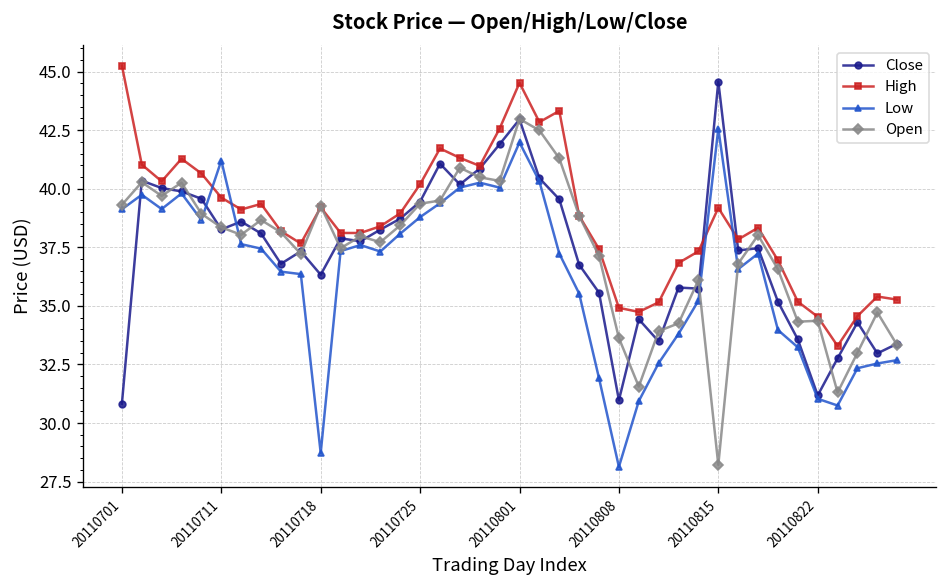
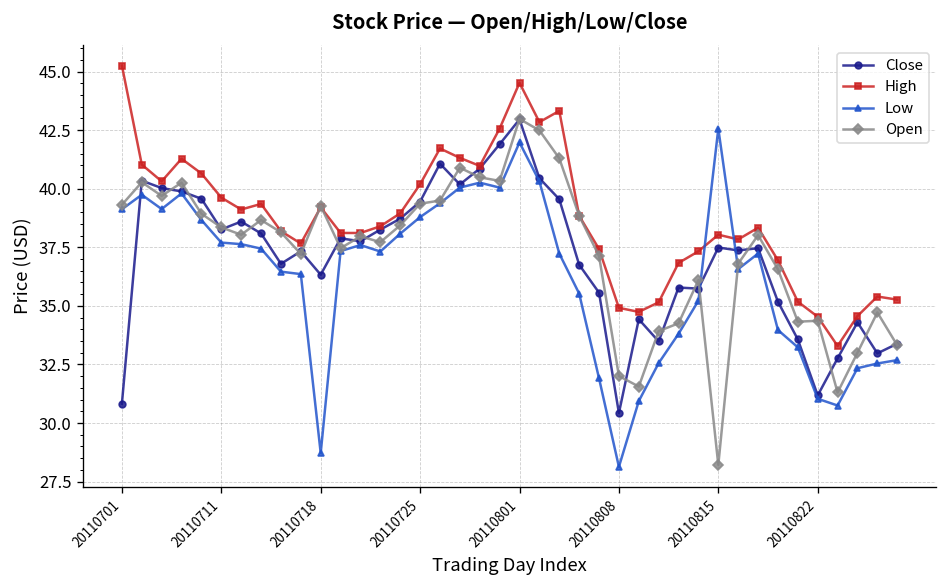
Low, 20110711: 41.2 -> 37.7
Close, 20110808: 31.0 -> 30.4
Open, 20110808: 33.6 -> 32.0
Close, 20110815: 44.6 -> 37.5
High, 20110815: 39.2 -> 38.0
